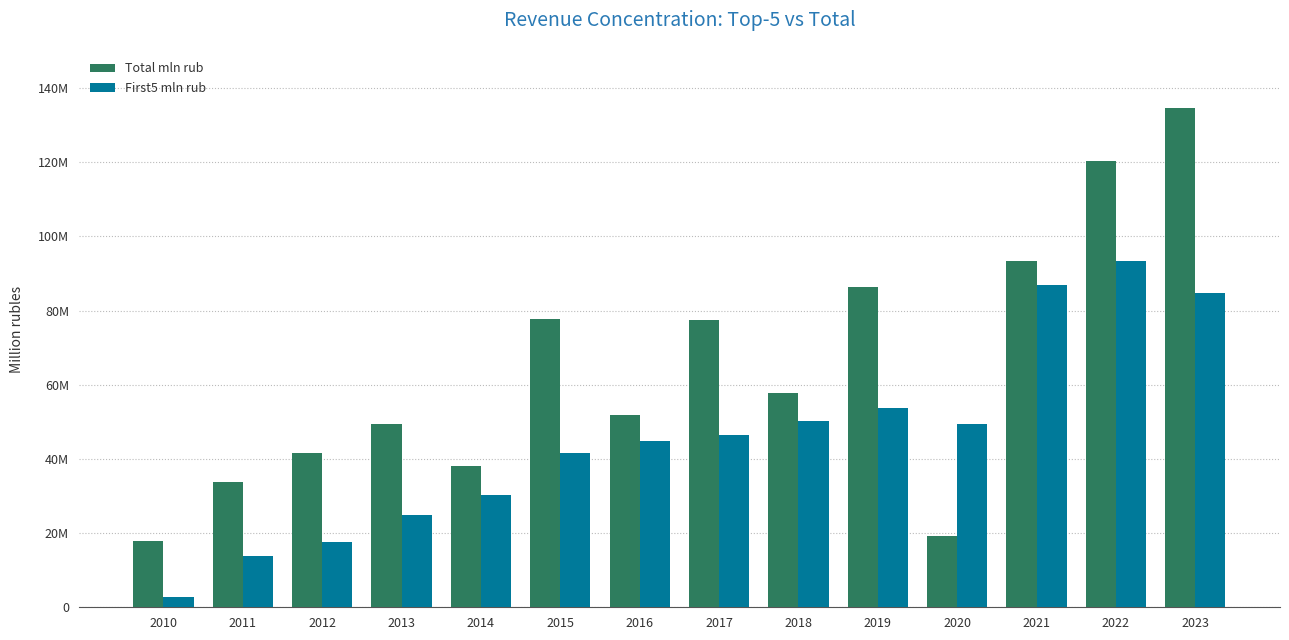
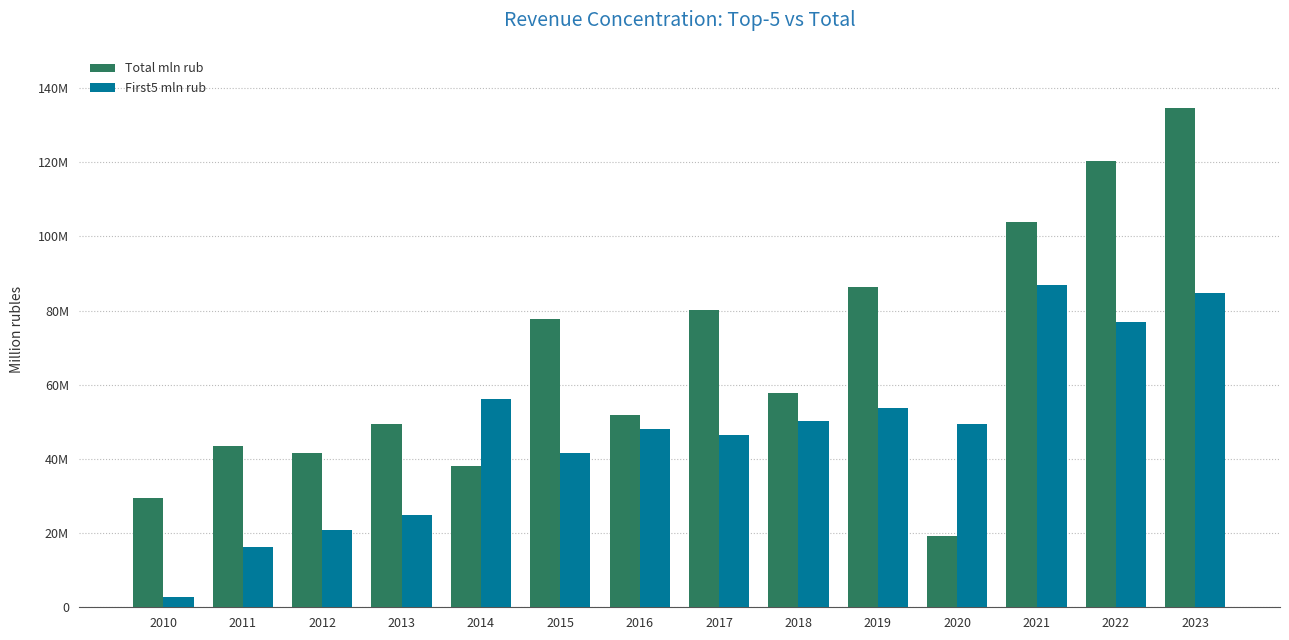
Total mln rub, 2010: 18000000 -> 29000000
Total mln rub, 2011: 34000000 -> 43000000
First5 mln rub, 2011: 14000000 -> 16000000
First5 mln rub, 2012: 18000000 -> 21000000
First5 mln rub, 2014: 30000000 -> 56000000
First5 mln rub, 2016: 45000000 -> 48000000
Total mln rub, 2017: 78000000 -> 80000000
Total mln rub, 2021: 94000000 -> 104000000
First5 mln rub, 2022: 93000000 -> 77000000
